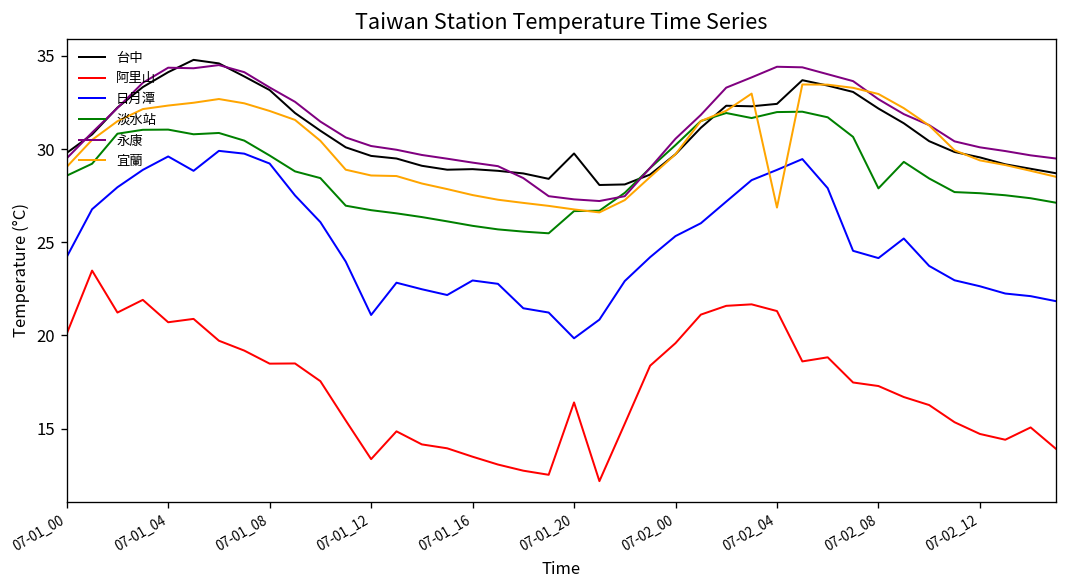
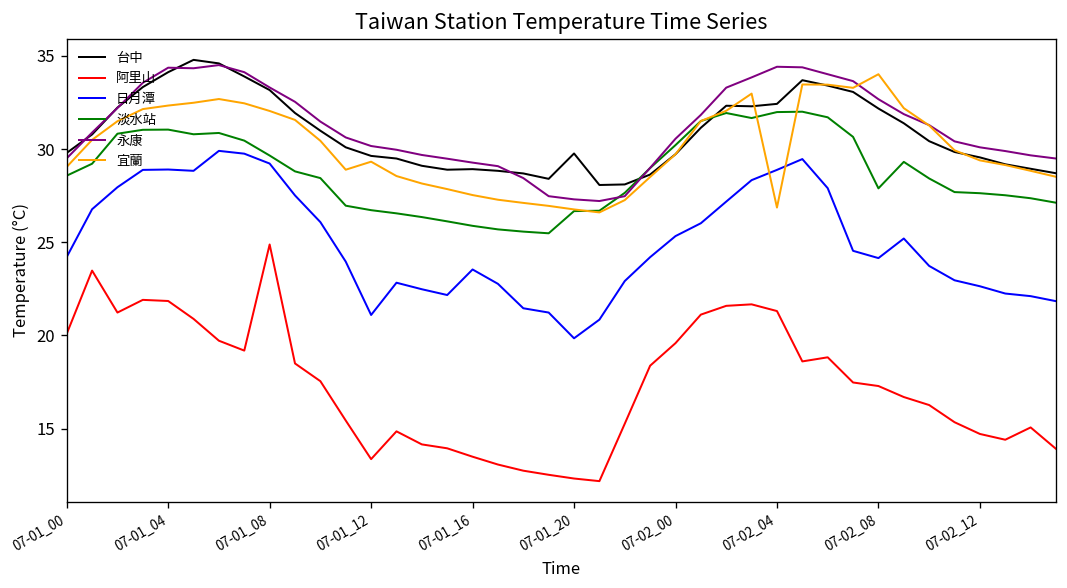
阿里山, 07-01_04: 20.7 -> 21.9
日月潭, 07-01_04: 29.6 -> 28.9
阿里山, 07-01_08: 18.5 -> 24.9
宜蘭, 07-01_12: 28.6 -> 29.3
日月潭, 07-01_16: 23.0 -> 23.5
阿里山, 07-01_20: 16.4 -> 12.3
宜蘭, 07-02_08: 33.0 -> 34.0
